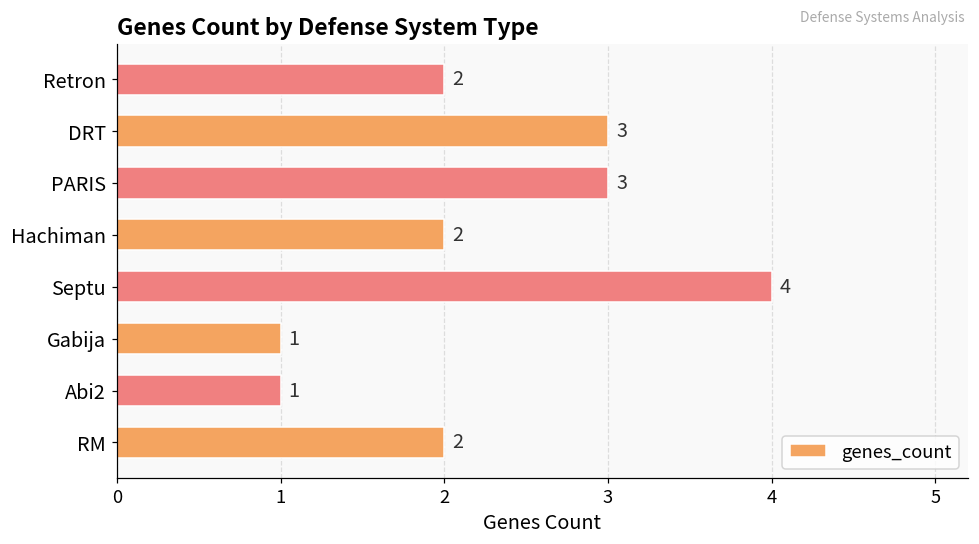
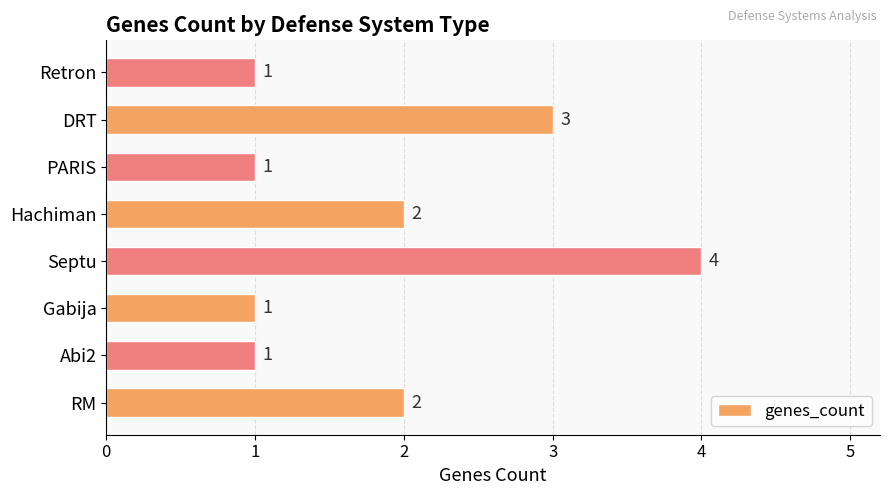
Retron: 2 -> 1
PARIS: 3 -> 1
